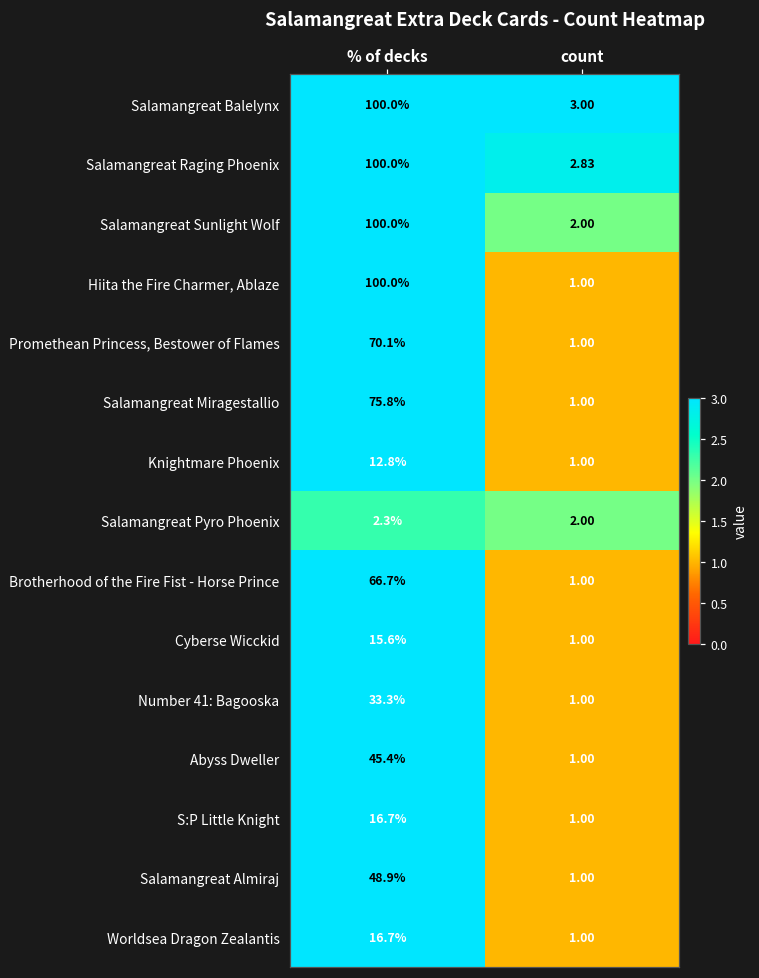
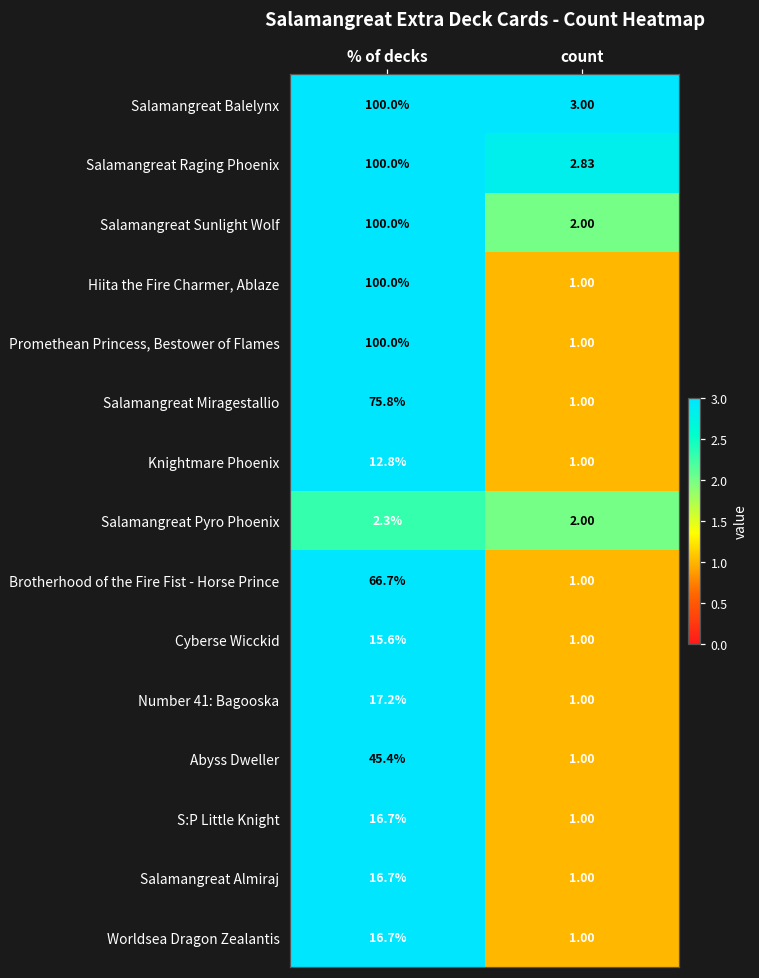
Promethean Princess, Bestower of Flames, % of decks: 70.1% -> 100.0%
Number 41: Bagooska, % of decks: 33.3% -> 17.2%
Salamangreat Almiraj, % of decks: 48.9% -> 16.7%
